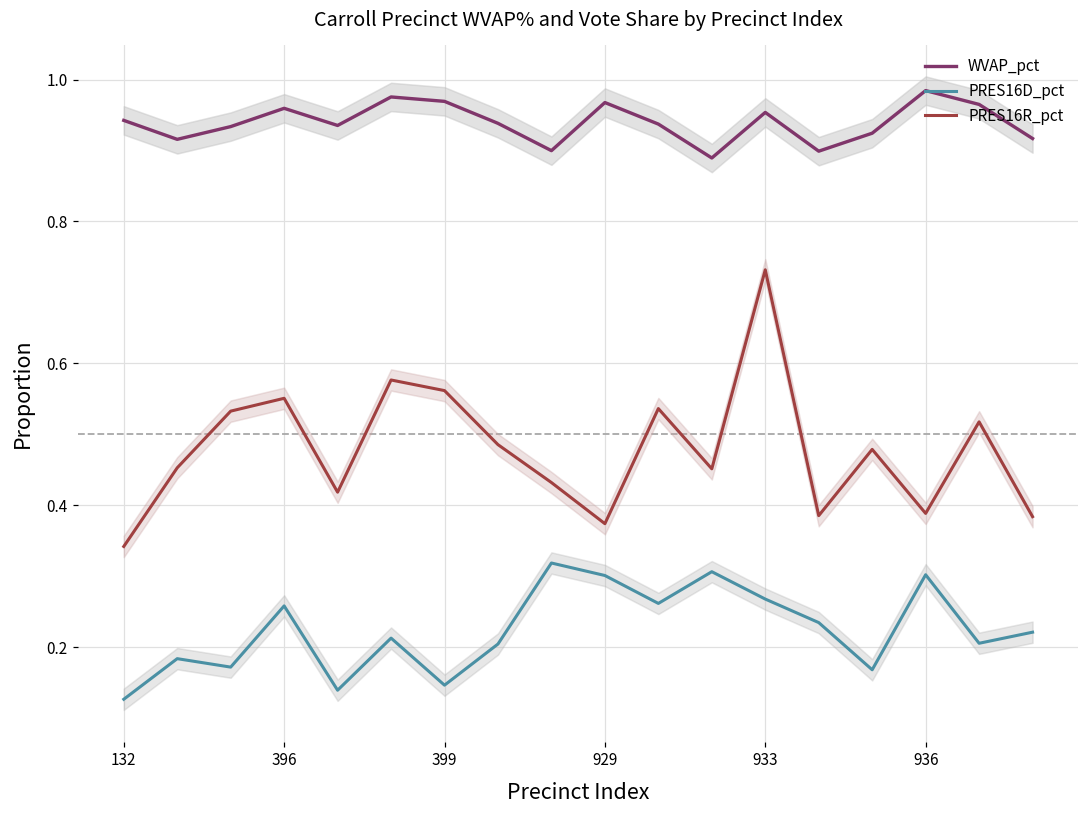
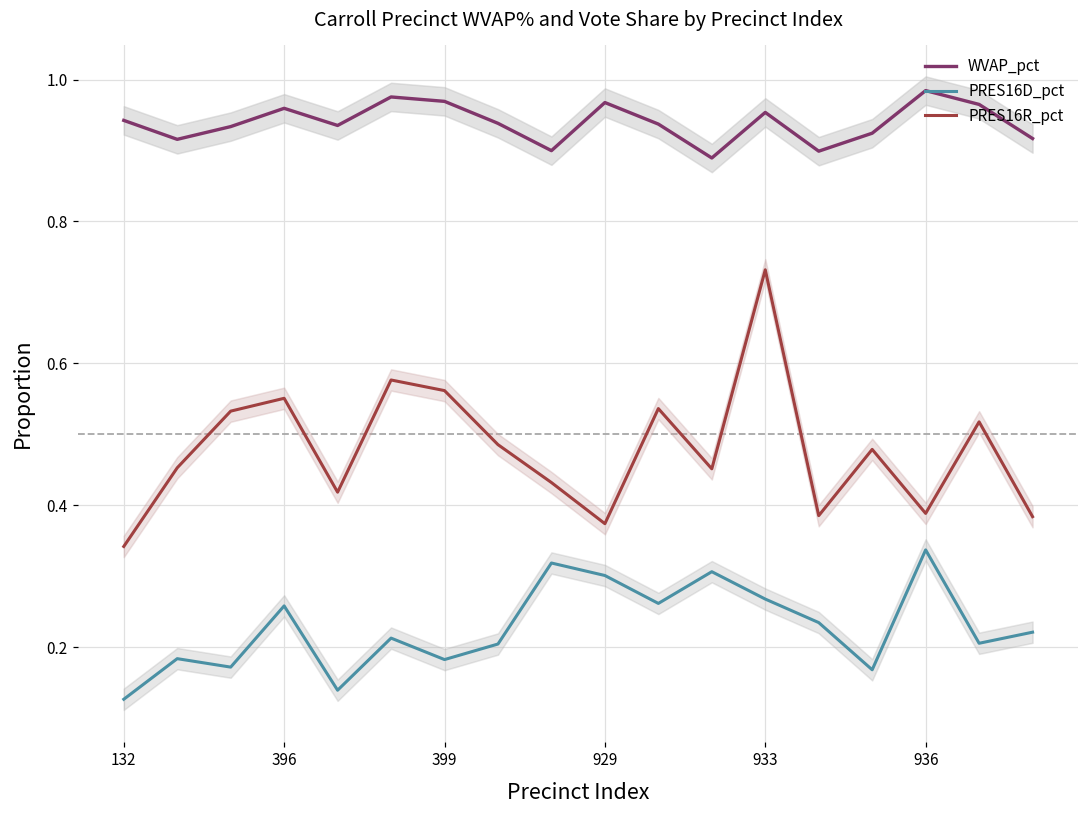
PRES16D_pct, 399: 0.15 -> 0.18
PRES16D_pct, 936: 0.30 -> 0.34
